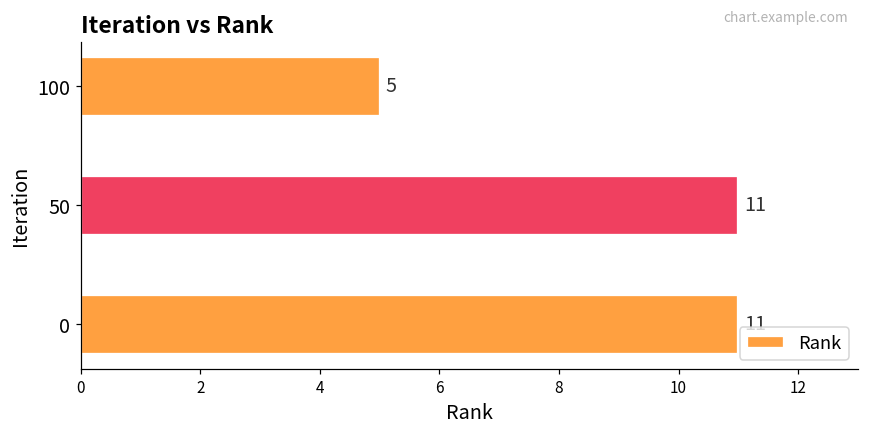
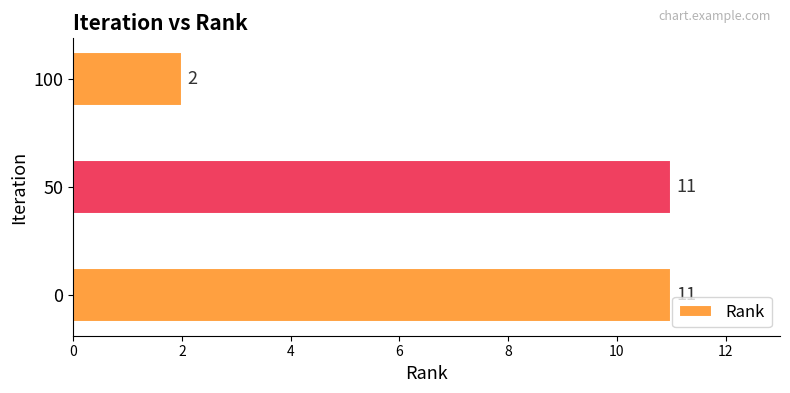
100: 5 -> 2
